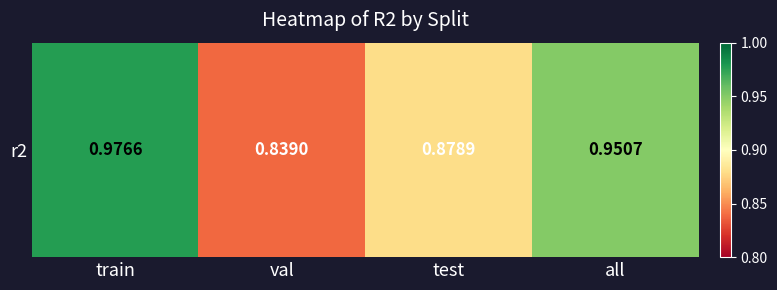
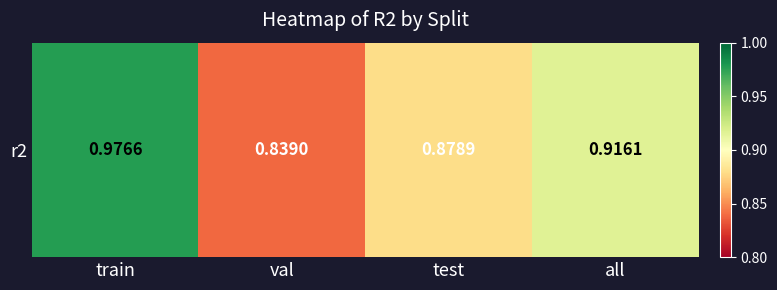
r2, all: 0.9507 -> 0.9161
